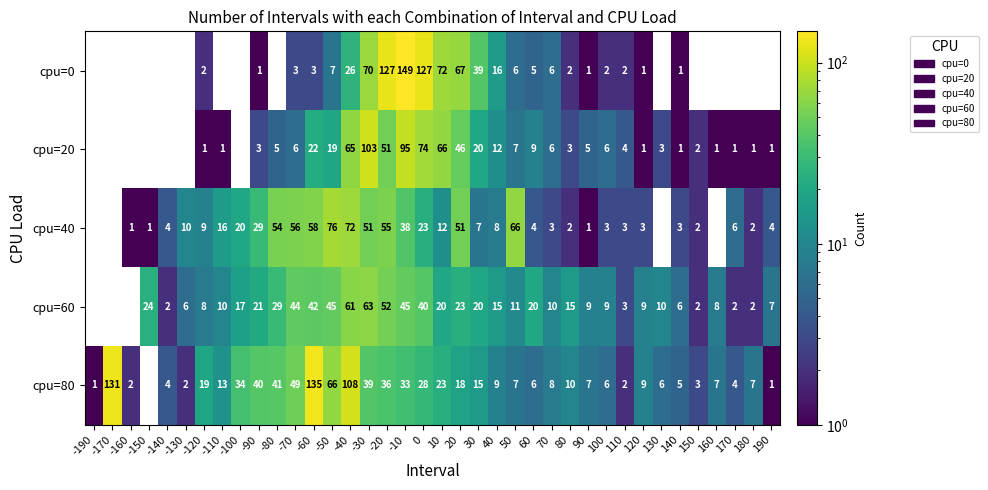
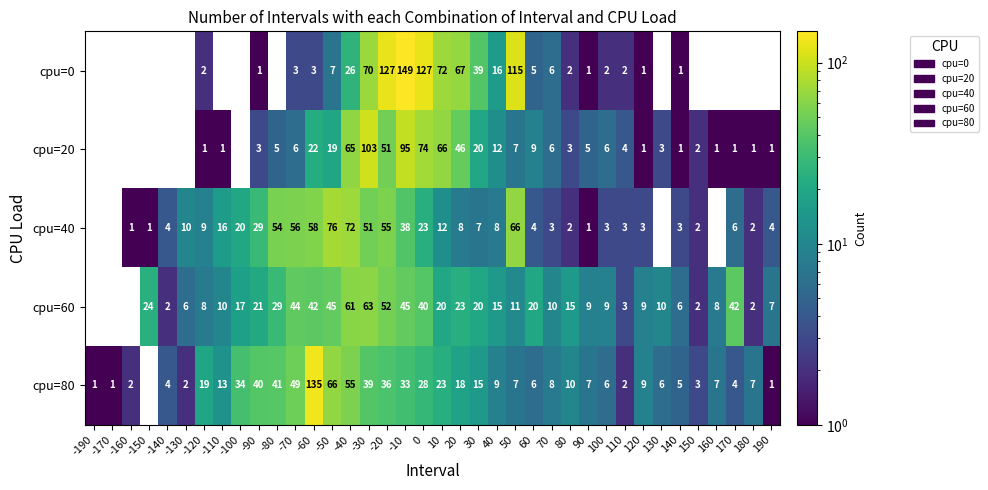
cpu=0, 50: 6 -> 115
cpu=40, 20: 51 -> 8
cpu=60, 170: 2 -> 42
cpu=80, -170: 131 -> 1
cpu=80, -40: 108 -> 55
